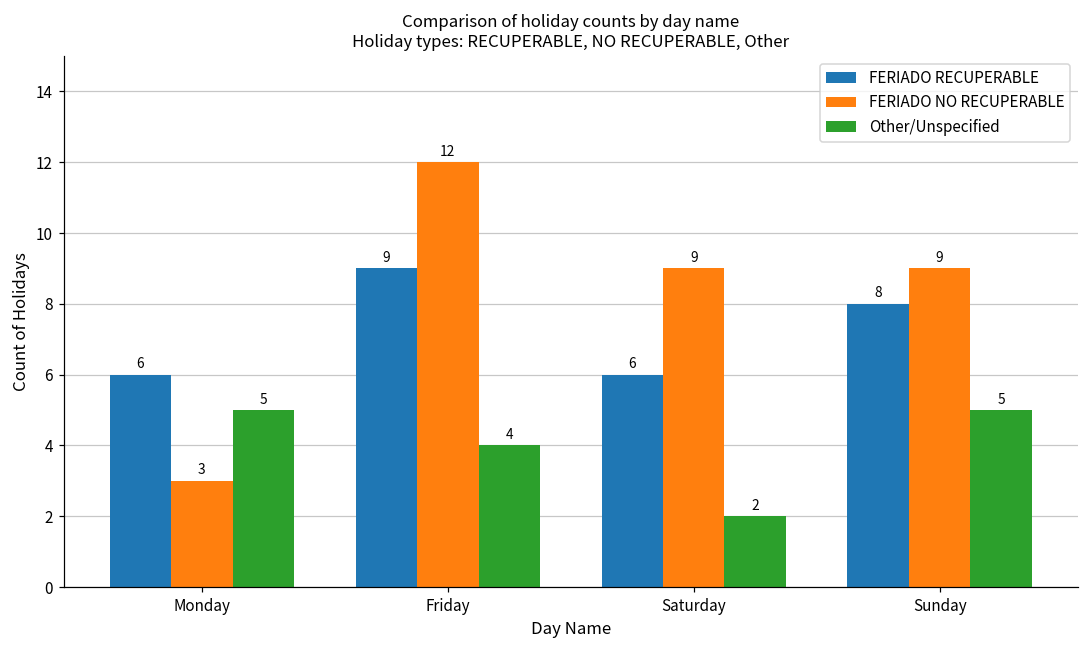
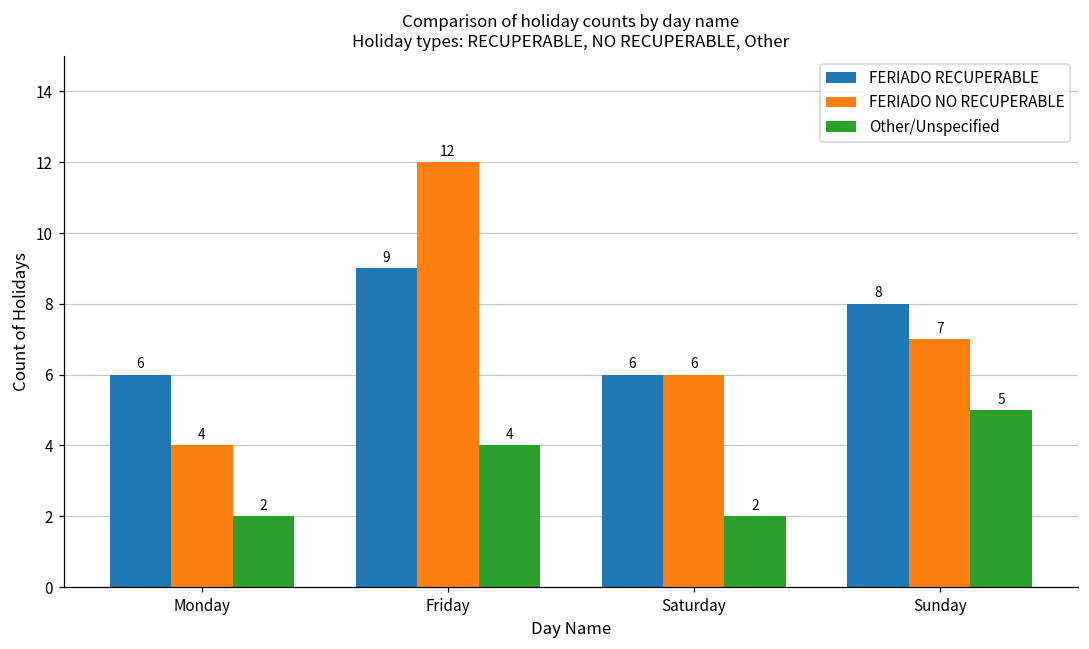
FERIADO NO RECUPERABLE, Monday: 3 -> 4
Other/Unspecified, Monday: 5 -> 2
FERIADO NO RECUPERABLE, Saturday: 9 -> 6
FERIADO NO RECUPERABLE, Sunday: 9 -> 7
